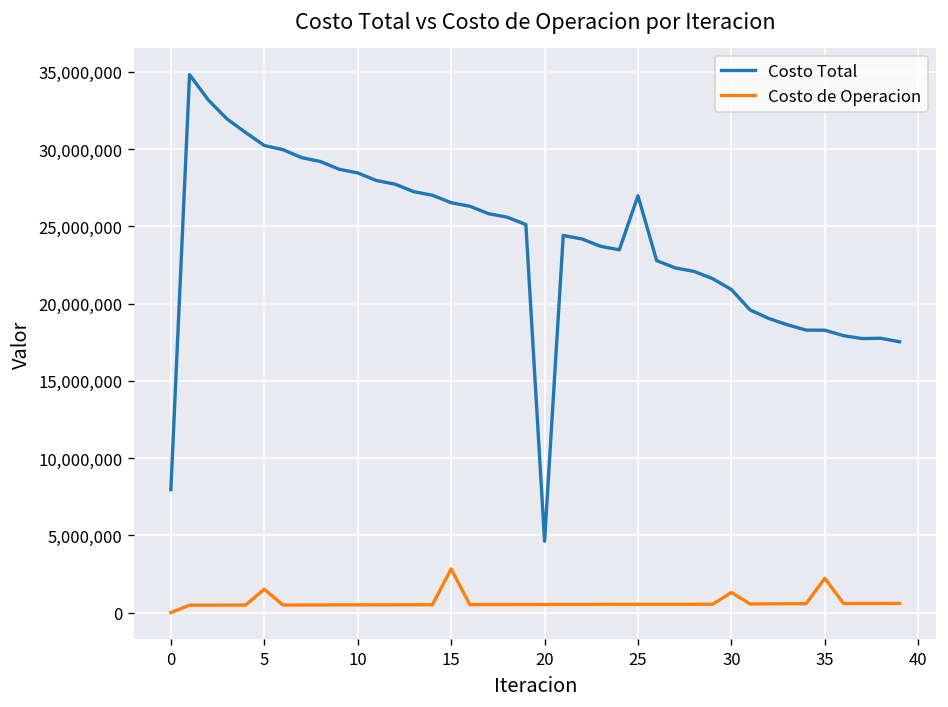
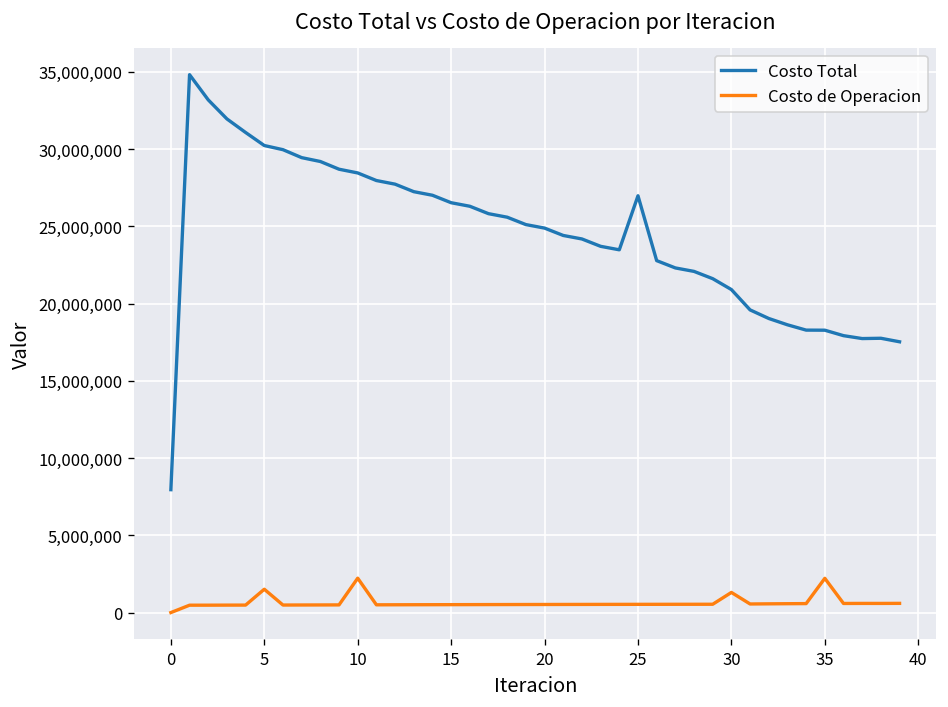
Costo de Operacion, 10: 500,000 -> 2,200,000
Costo de Operacion, 15: 2,800,000 -> 500,000
Costo Total, 20: 4,600,000 -> 24,900,000
